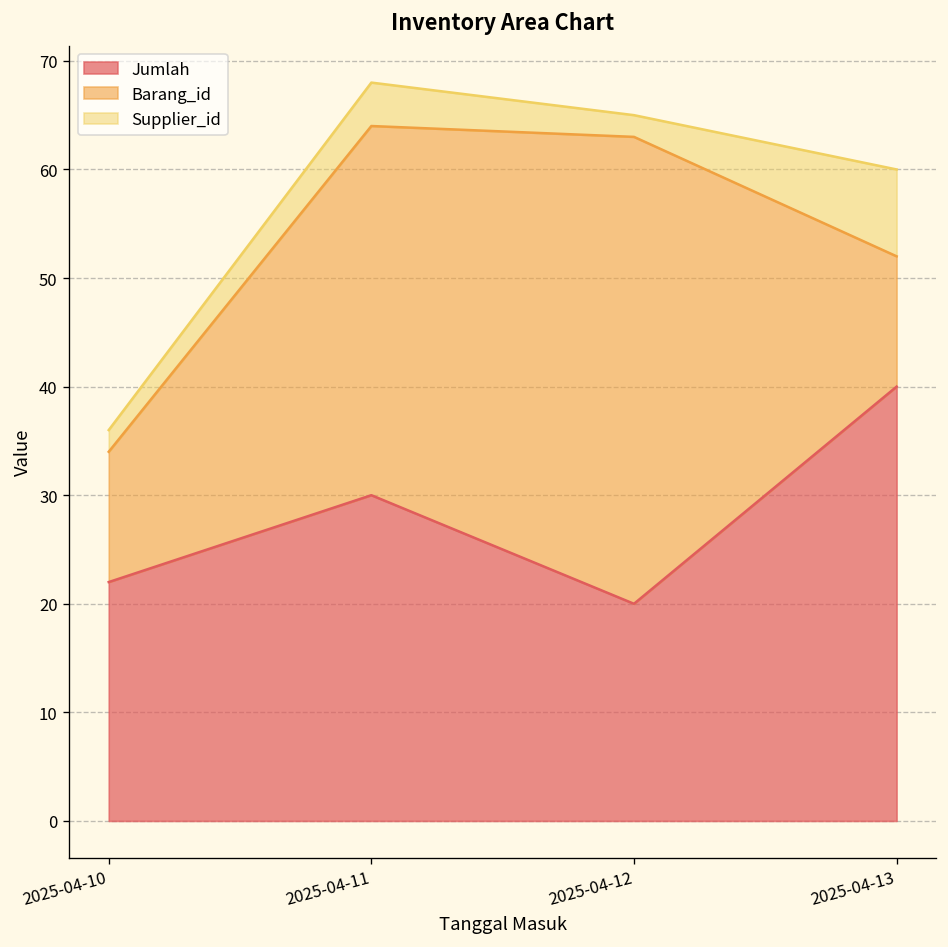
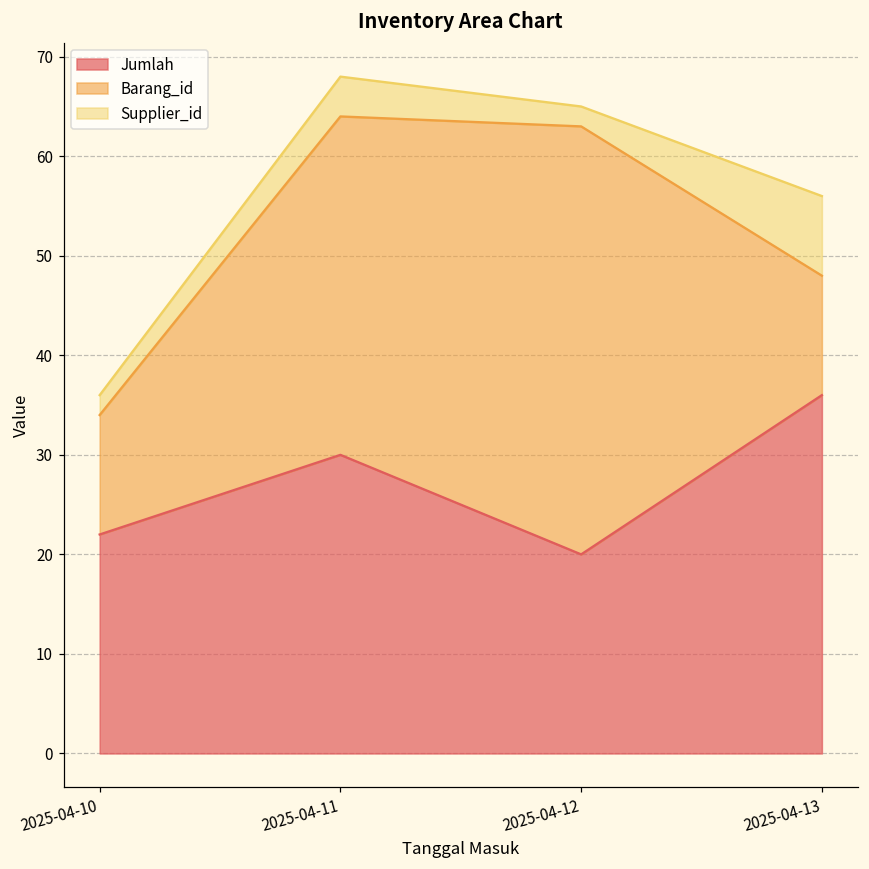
Jumlah, 2025-04-13: 40 -> 36
